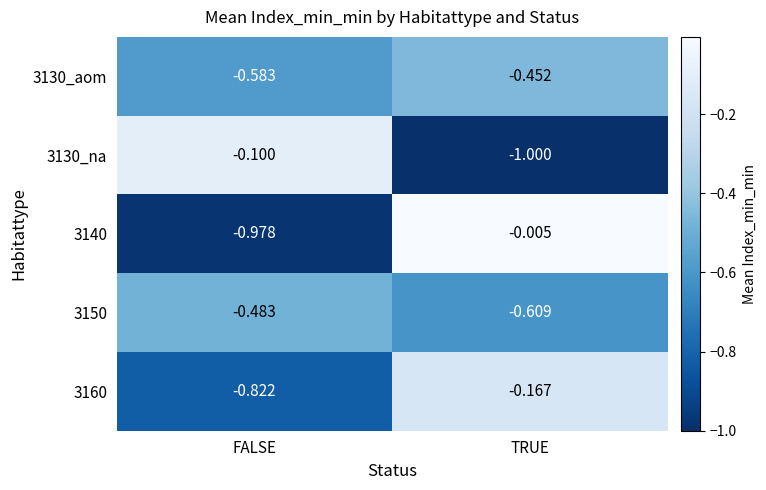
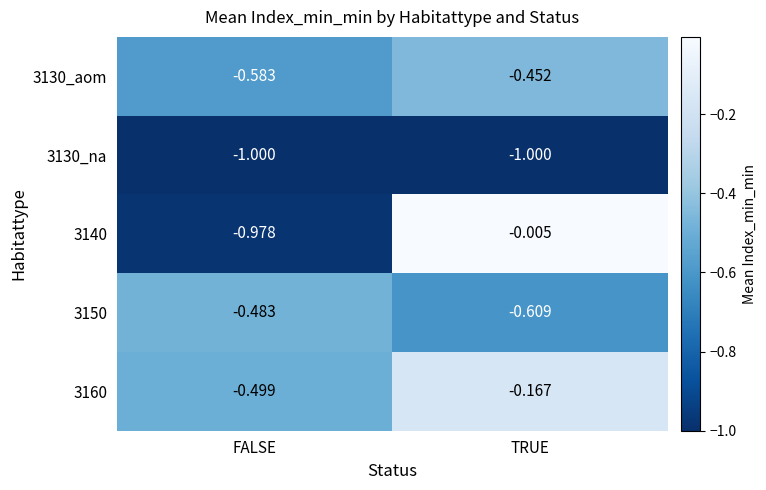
3130_na, FALSE: -0.100 -> -1.000
3160, FALSE: -0.822 -> -0.499
